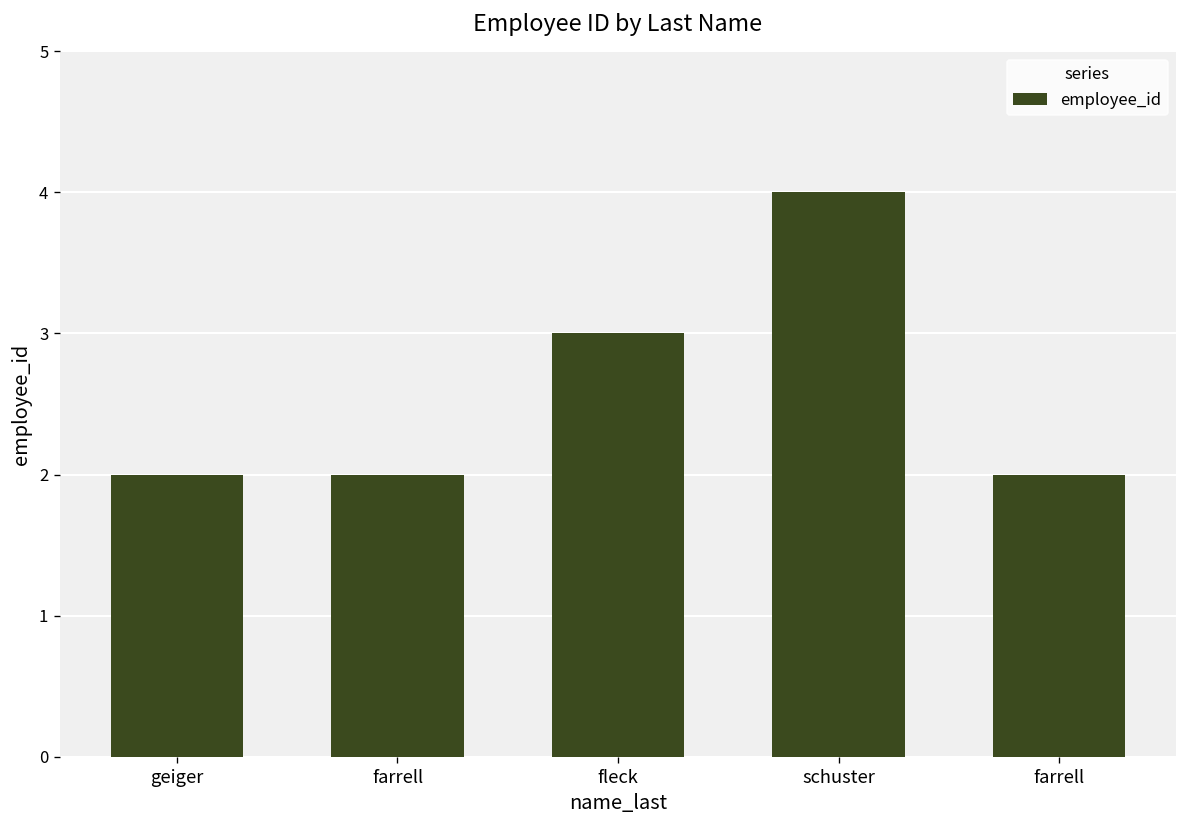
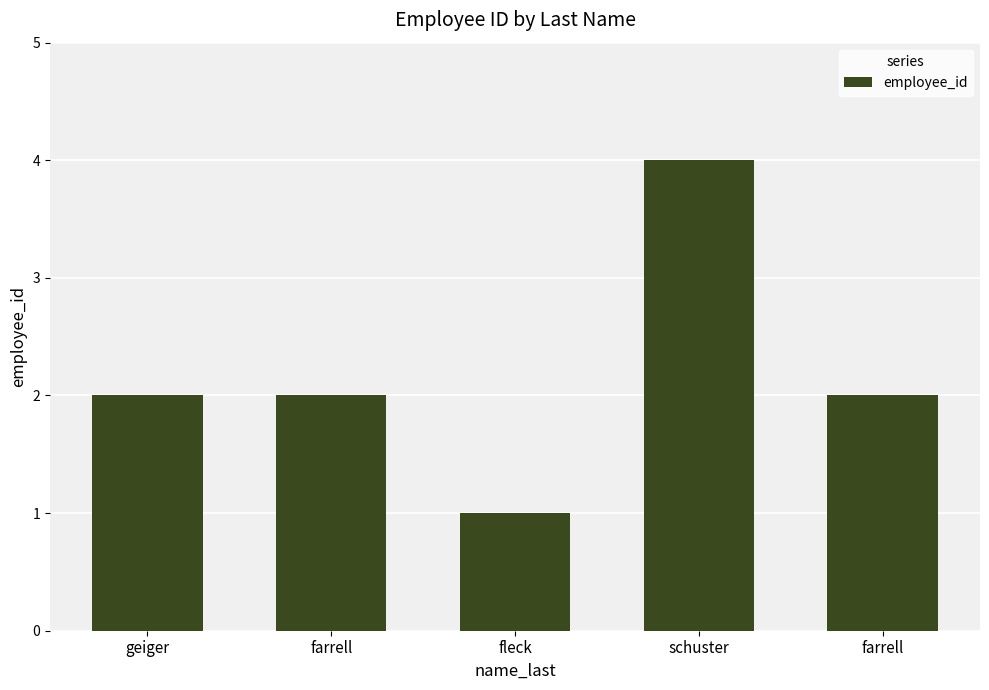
fleck: 3 -> 1
